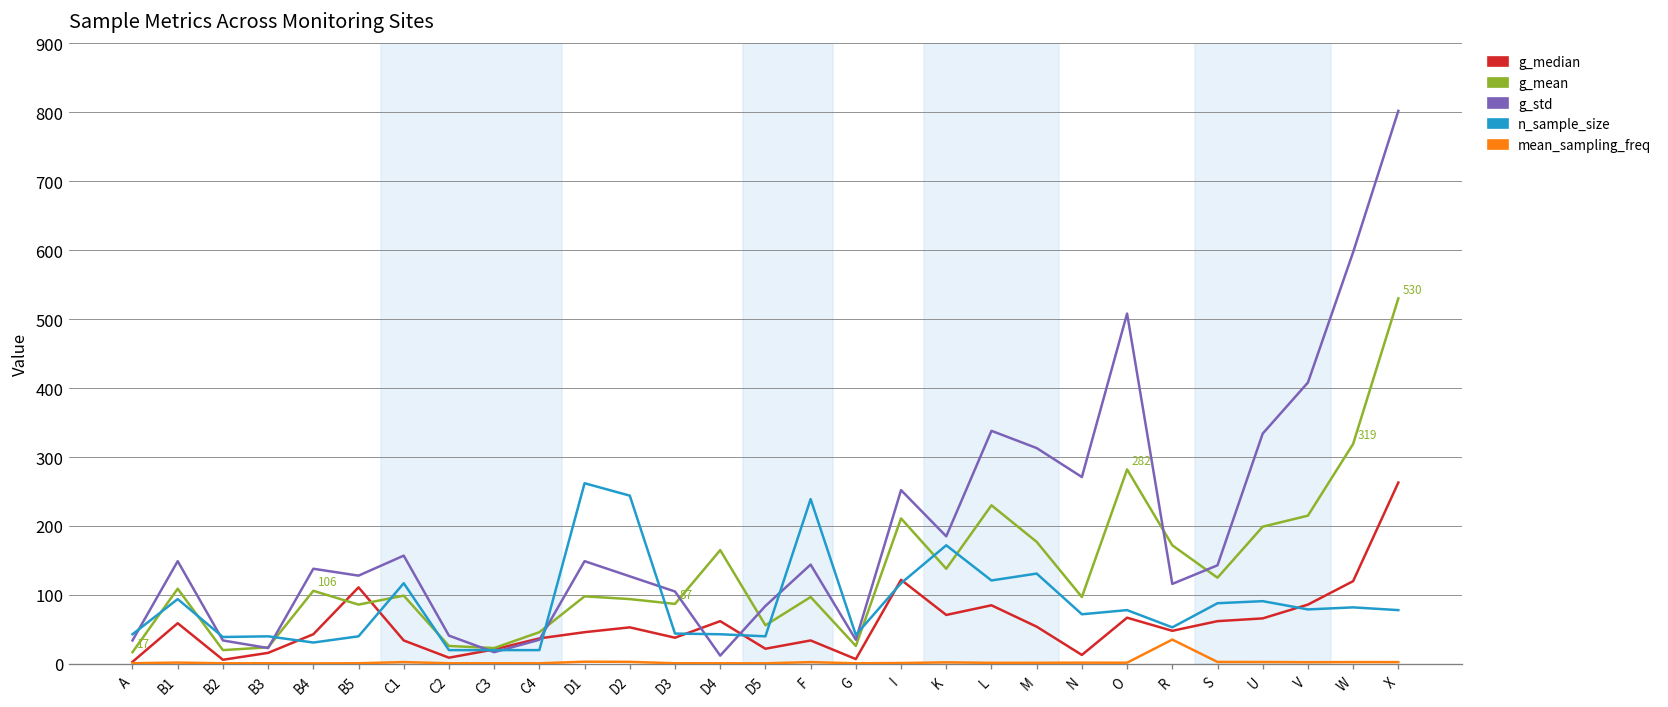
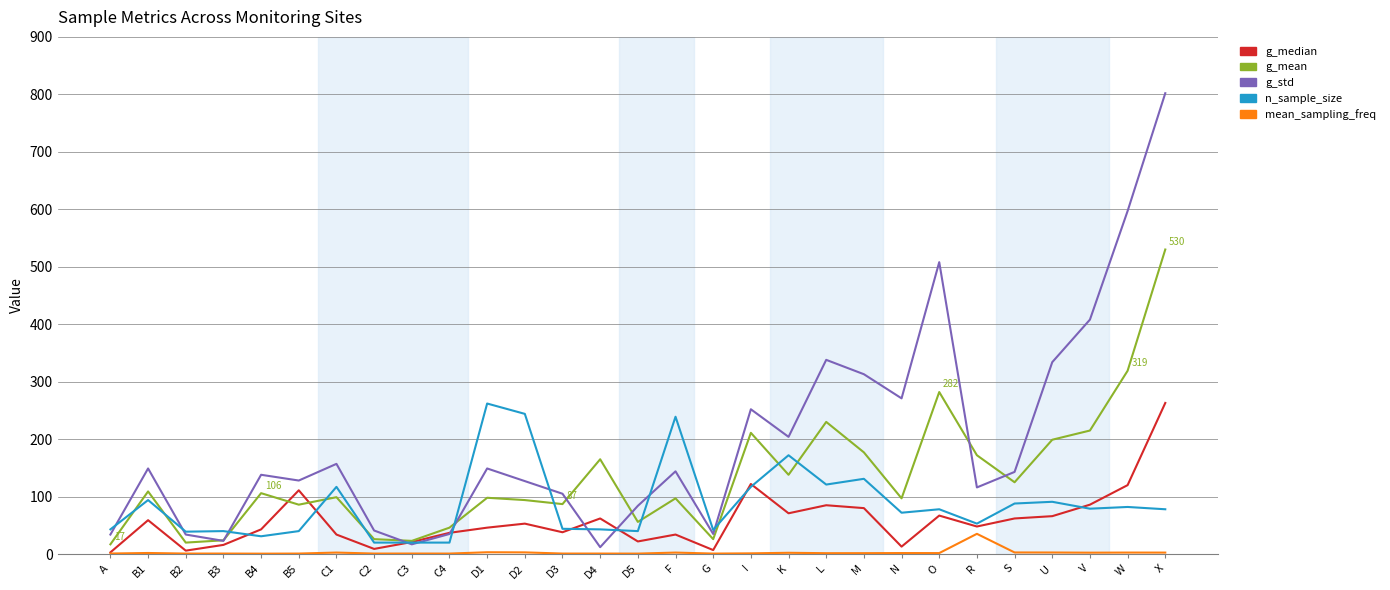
g_std, K: 190 -> 200
g_median, M: 50 -> 80
